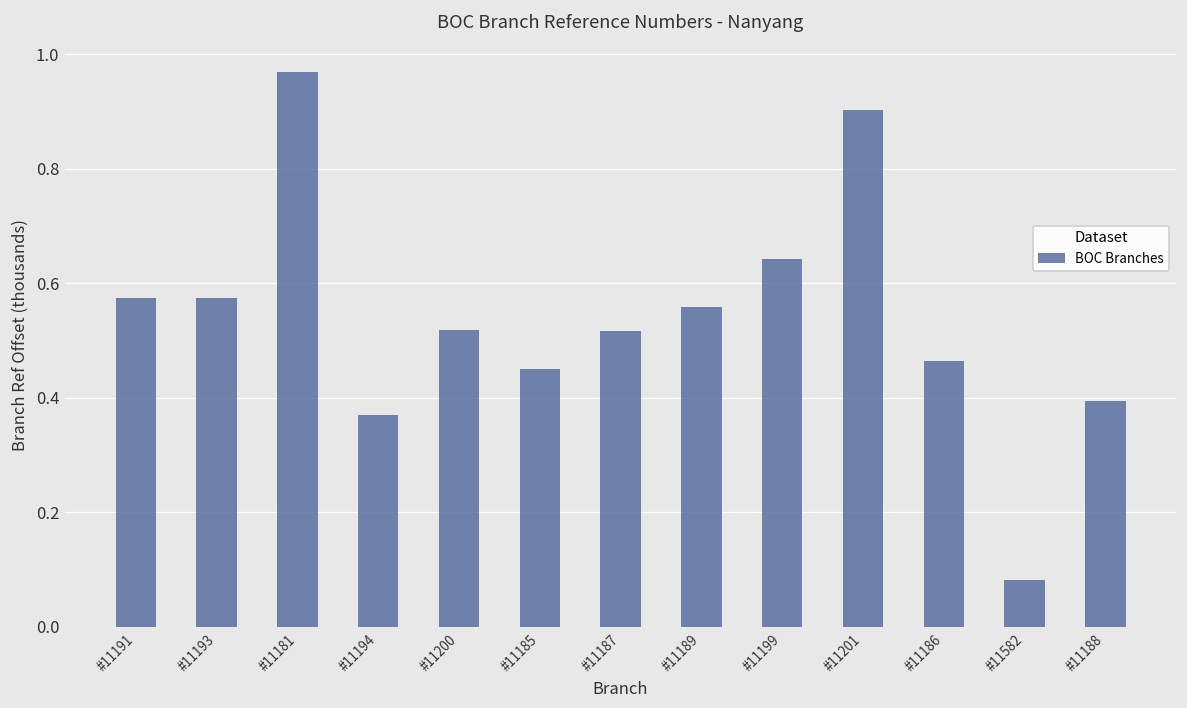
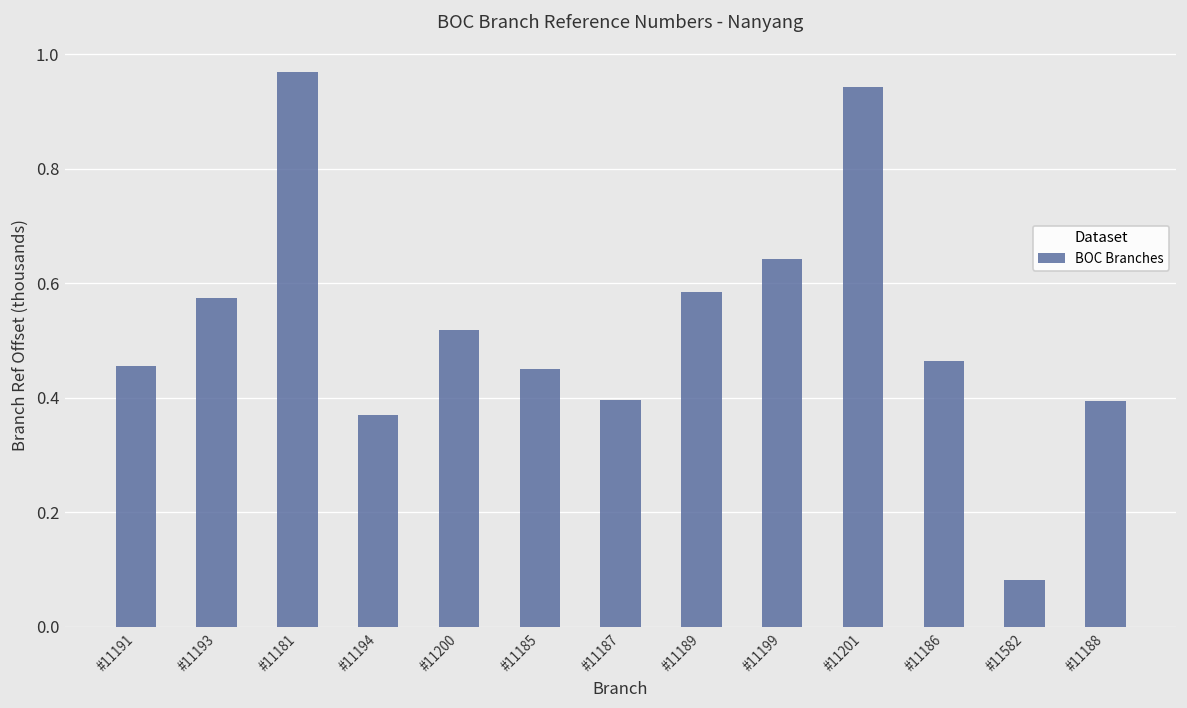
#11191: 0.57 -> 0.46
#11187: 0.52 -> 0.40
#11189: 0.56 -> 0.59
#11201: 0.90 -> 0.94
